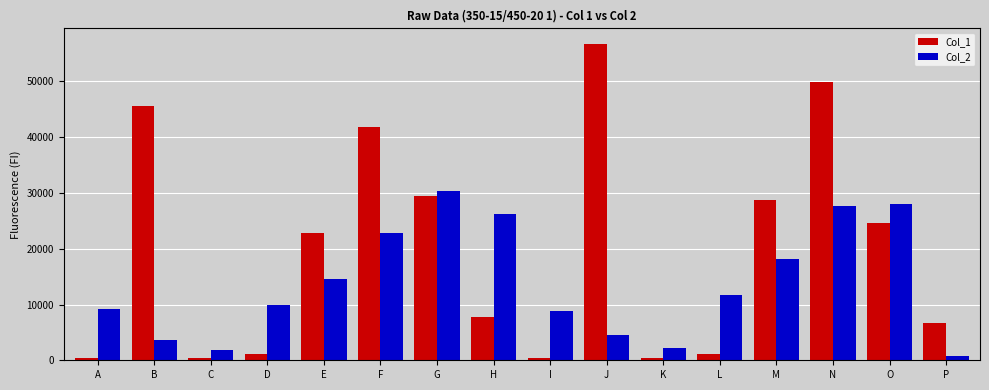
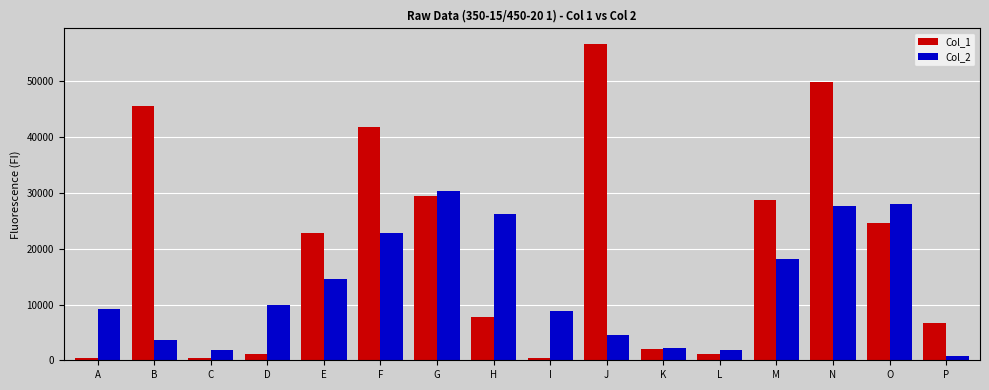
Col_1, K: 0 -> 2000
Col_2, L: 12000 -> 2000
